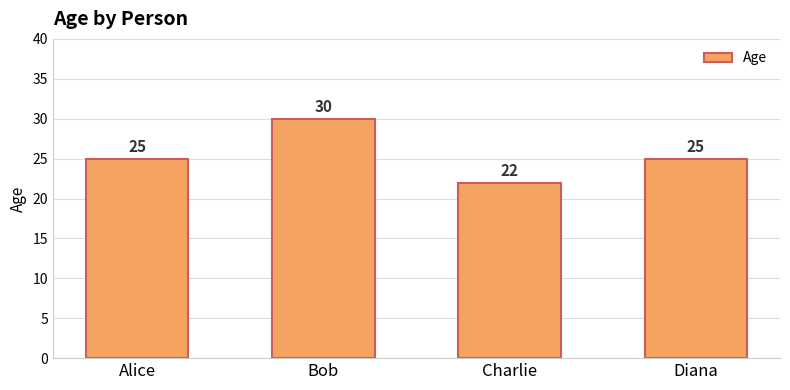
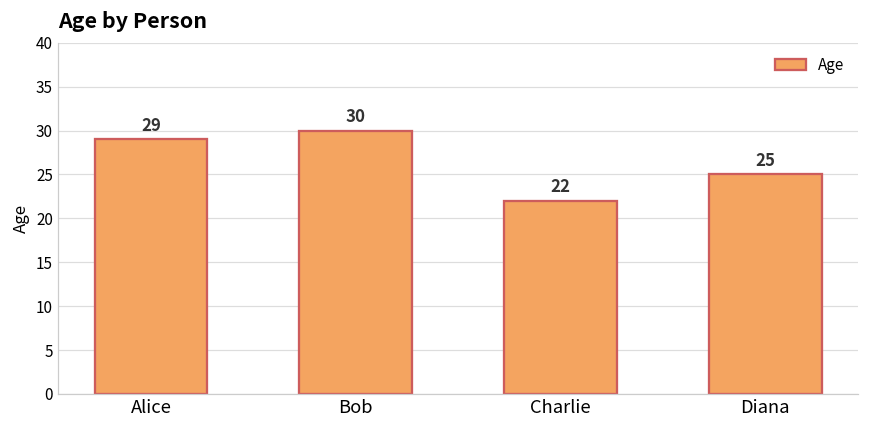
Alice: 25 -> 29
